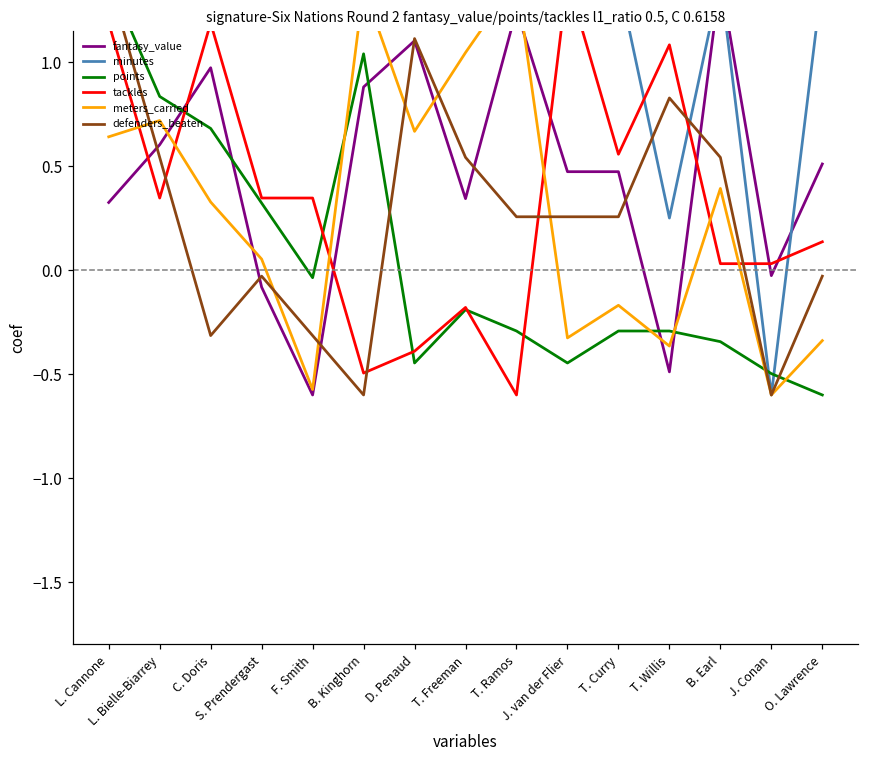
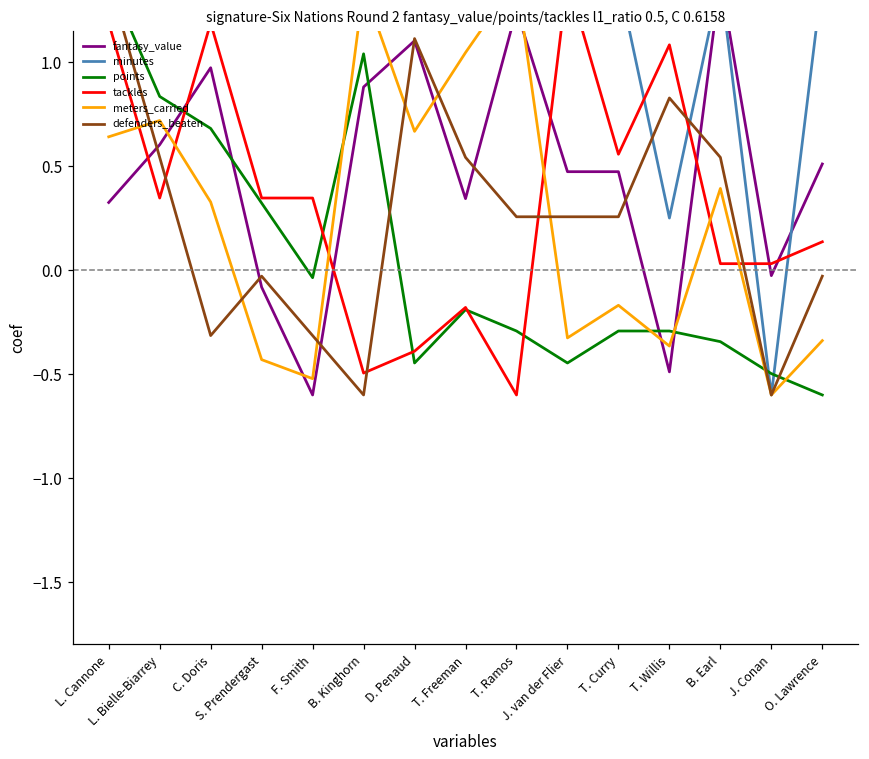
meters_carried, S. Prendergast: 0.05 -> -0.43
meters_carried, F. Smith: -0.57 -> -0.52
